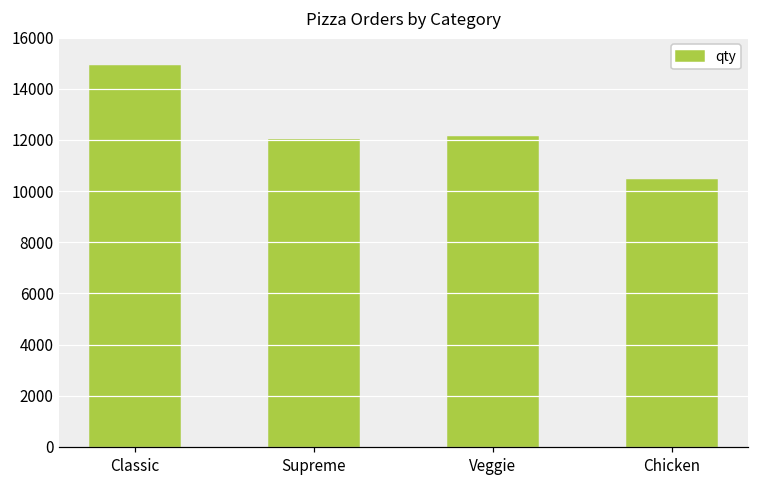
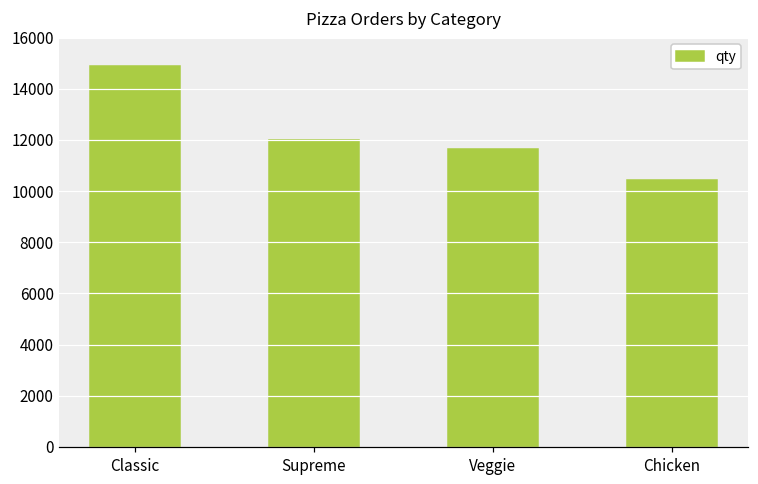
Veggie: 12100 -> 11600
